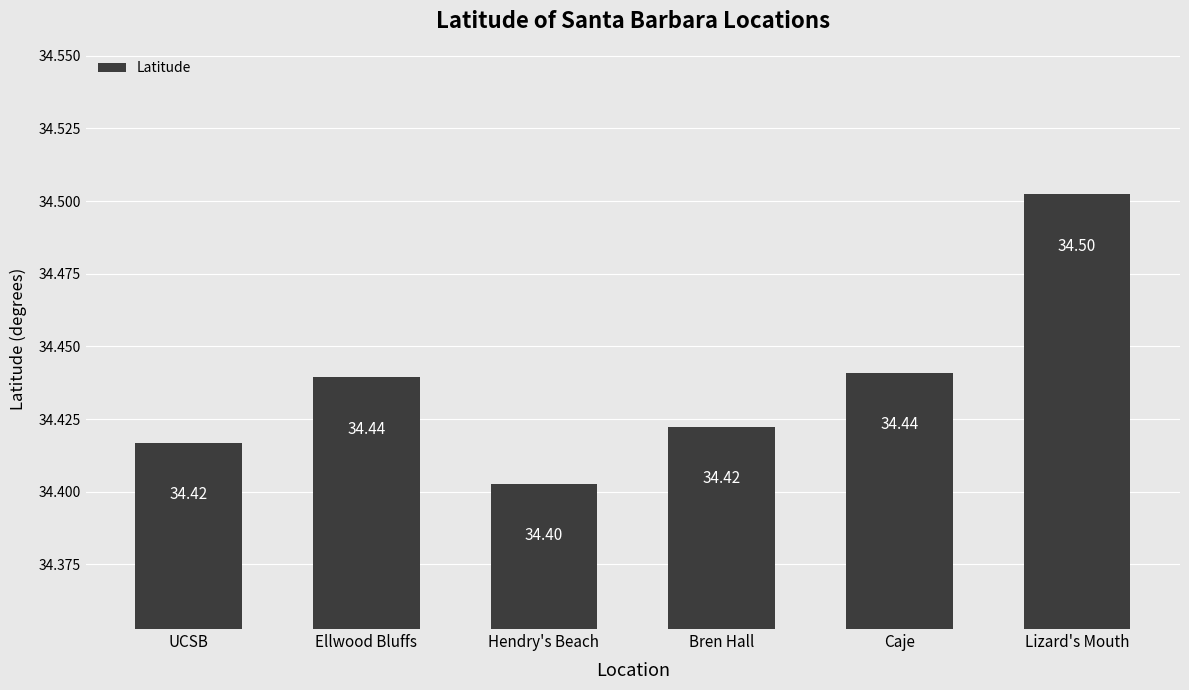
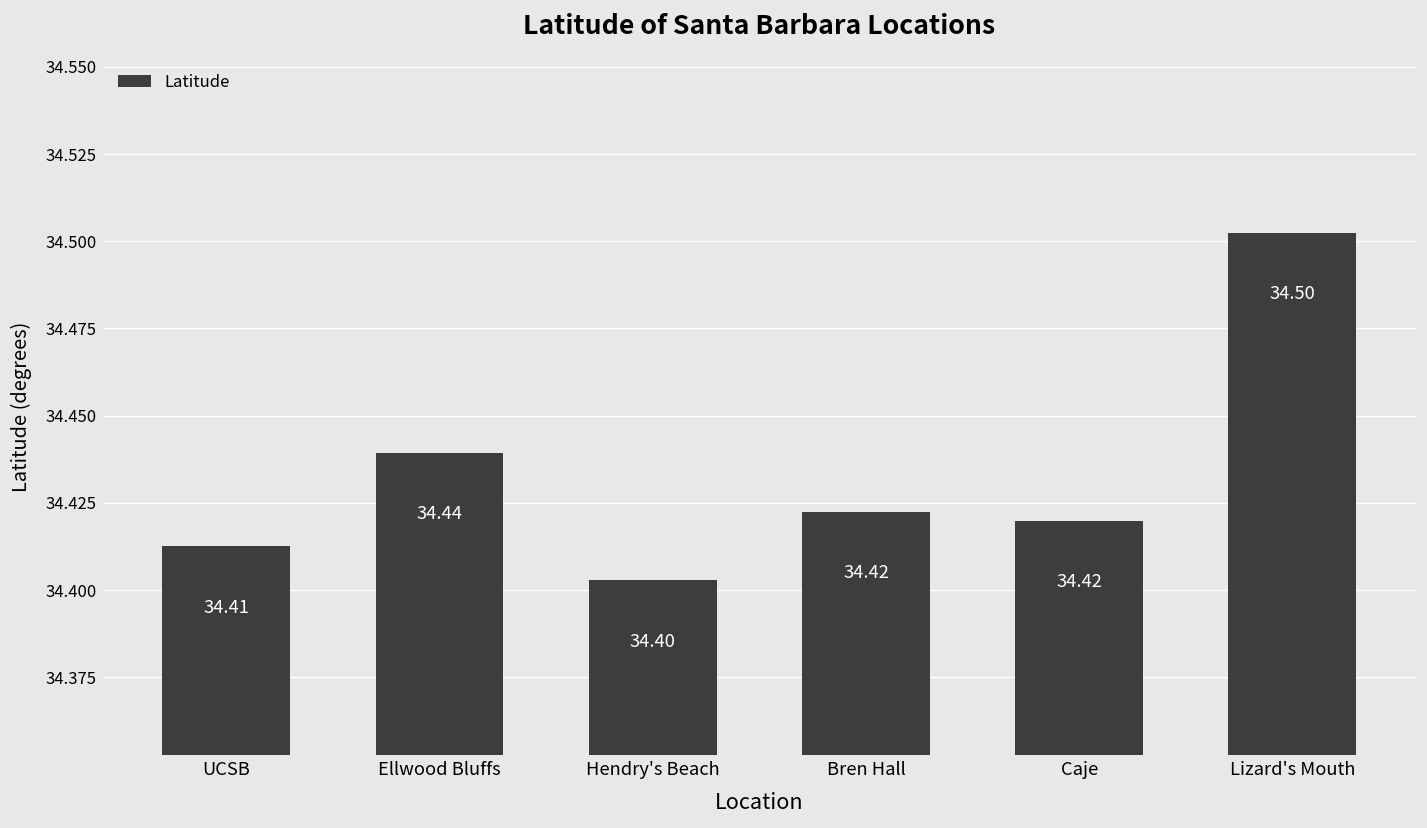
UCSB: 34.42 -> 34.41
Caje: 34.44 -> 34.42
